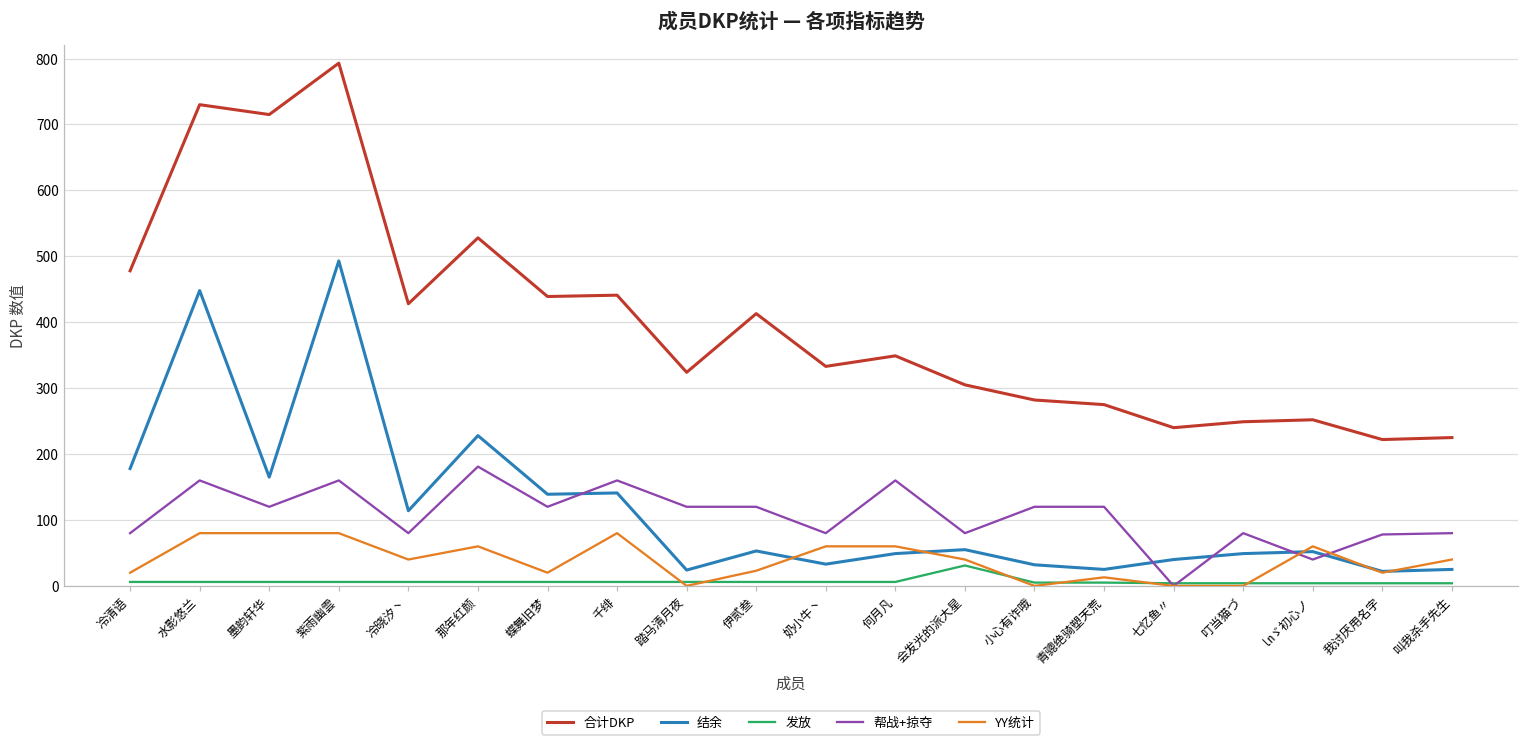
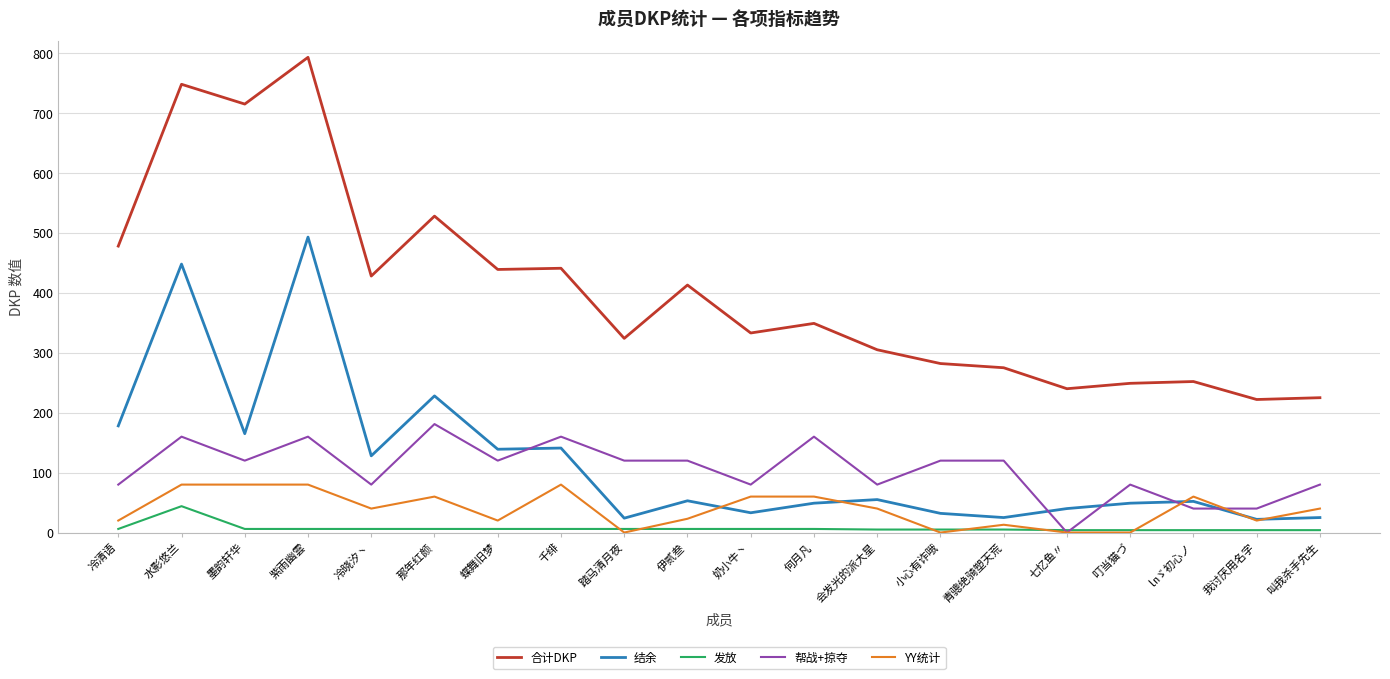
合计DKP, 水影悠兰: 730 -> 750
发放, 水影悠兰: 10 -> 40
结余, 冷晓汐丶: 110 -> 130
发放, 会发光的派大星: 30 -> 10
帮战+掠夺, 我讨厌用名字: 80 -> 40
